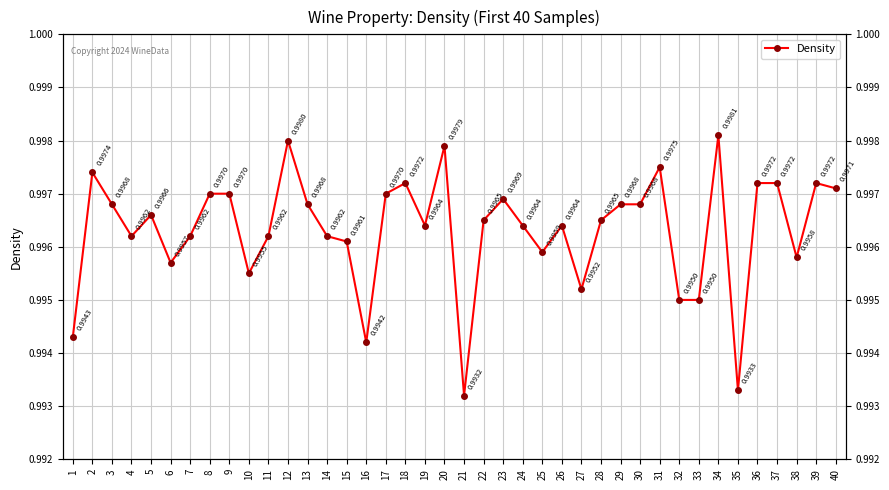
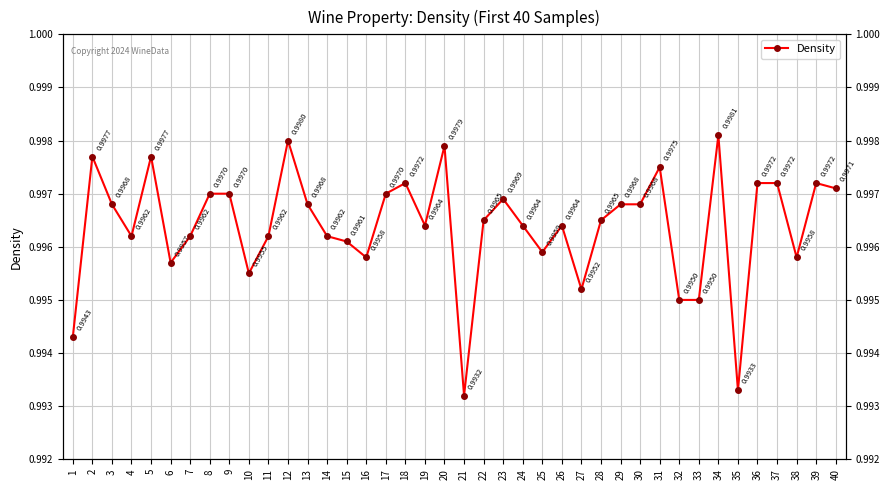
2: 0.9974 -> 0.9977
5: 0.9966 -> 0.9977
16: 0.9942 -> 0.9958
